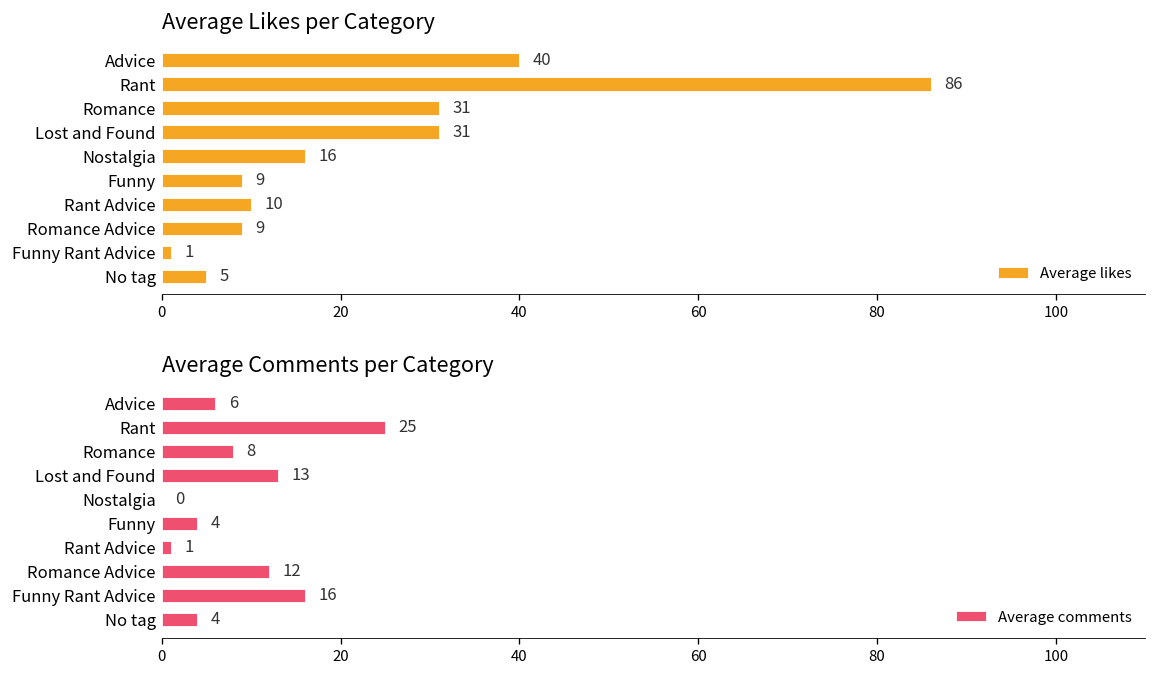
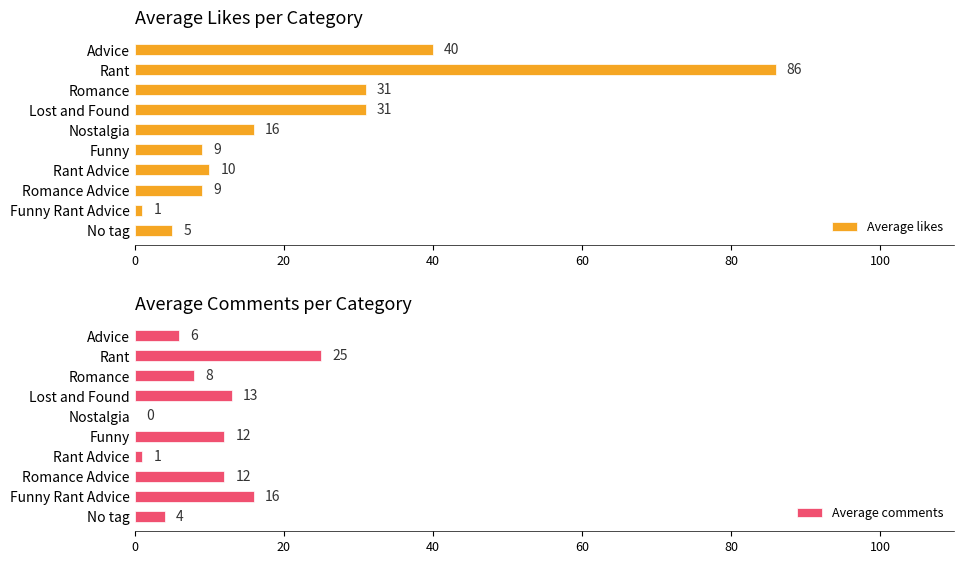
Average Comments per Category, Funny: 4 -> 12
